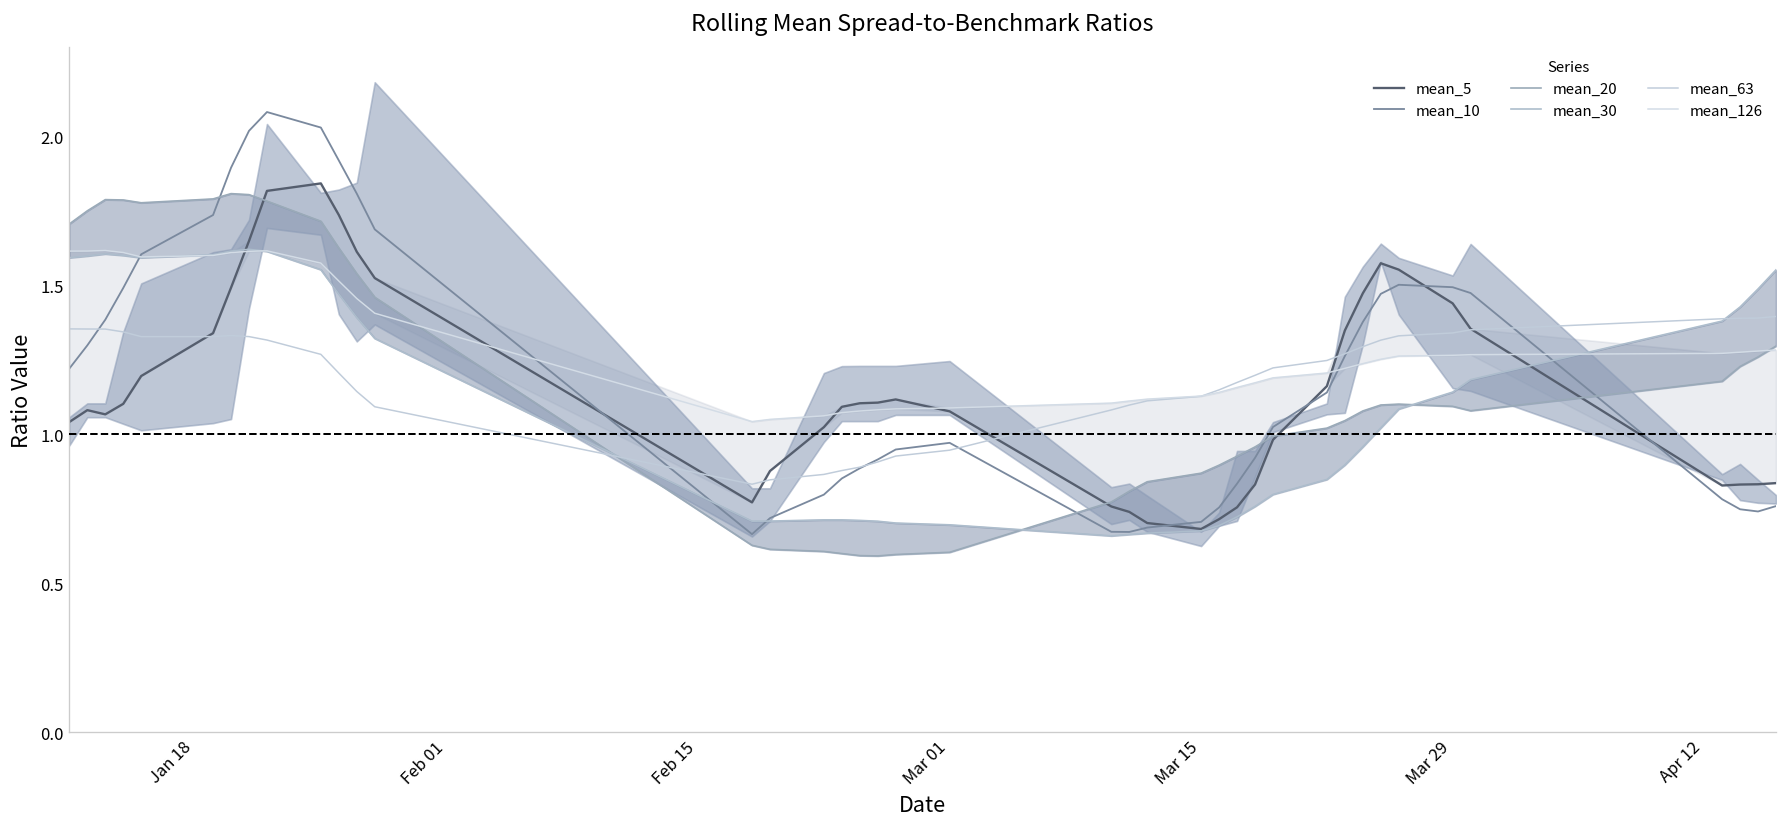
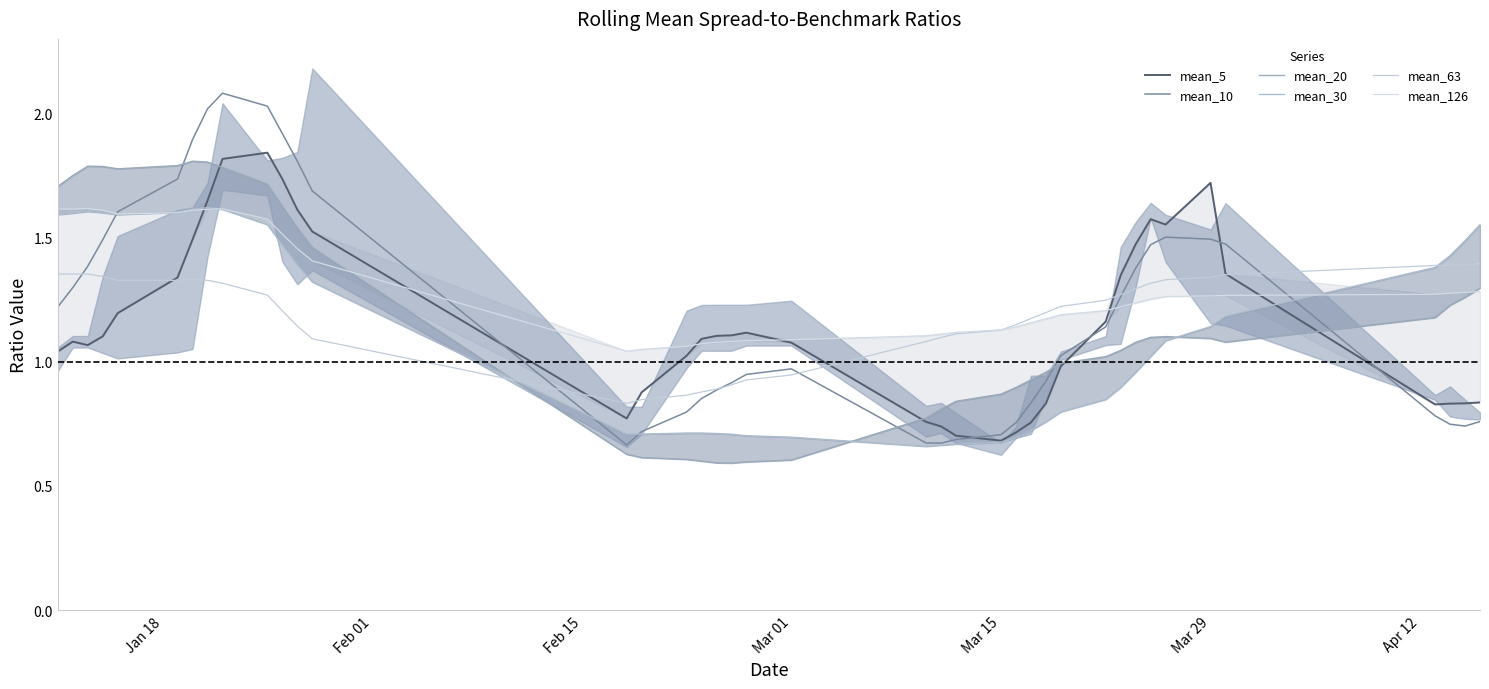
mean_5, Mar 29: 1.44 -> 1.72
